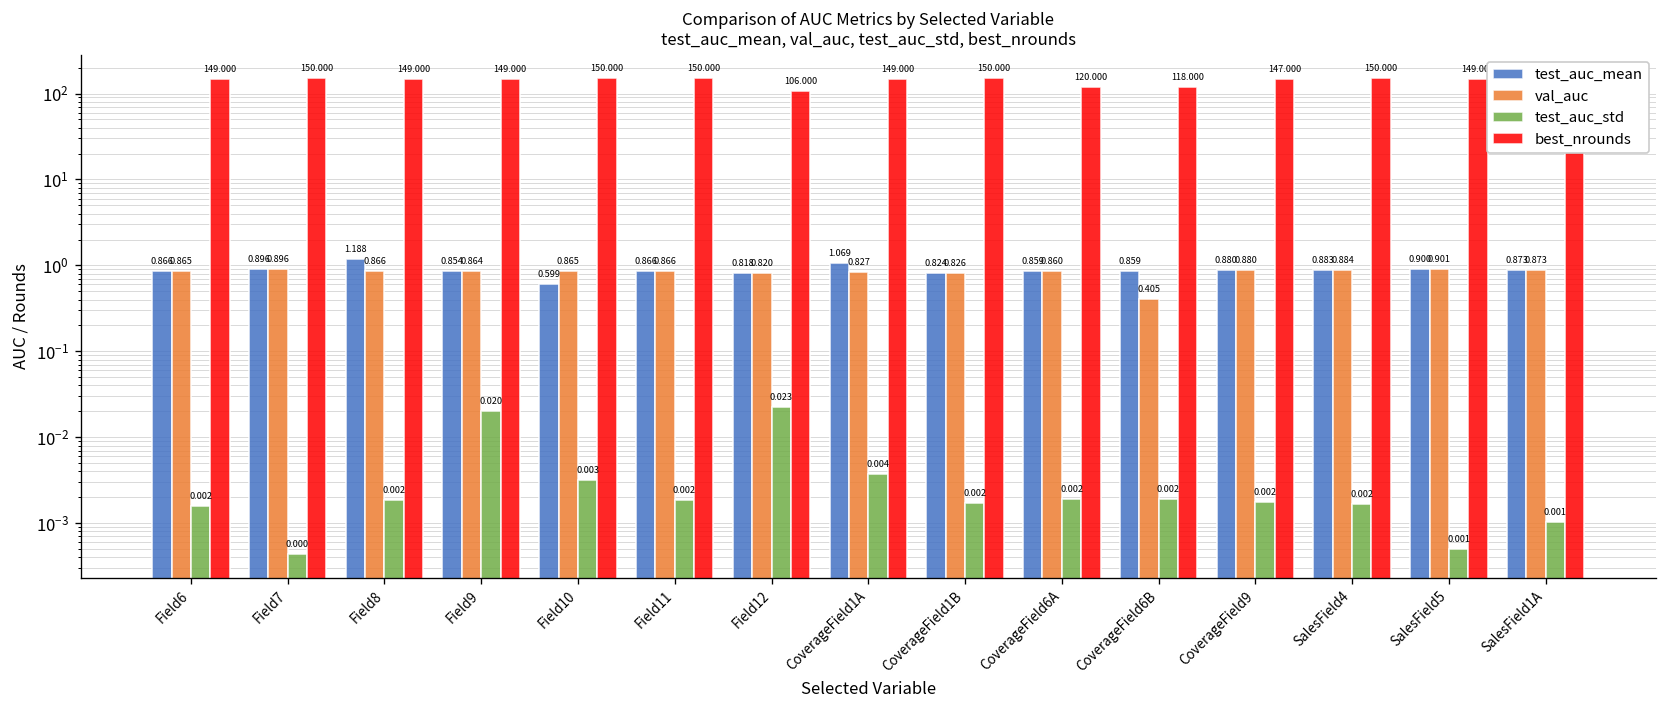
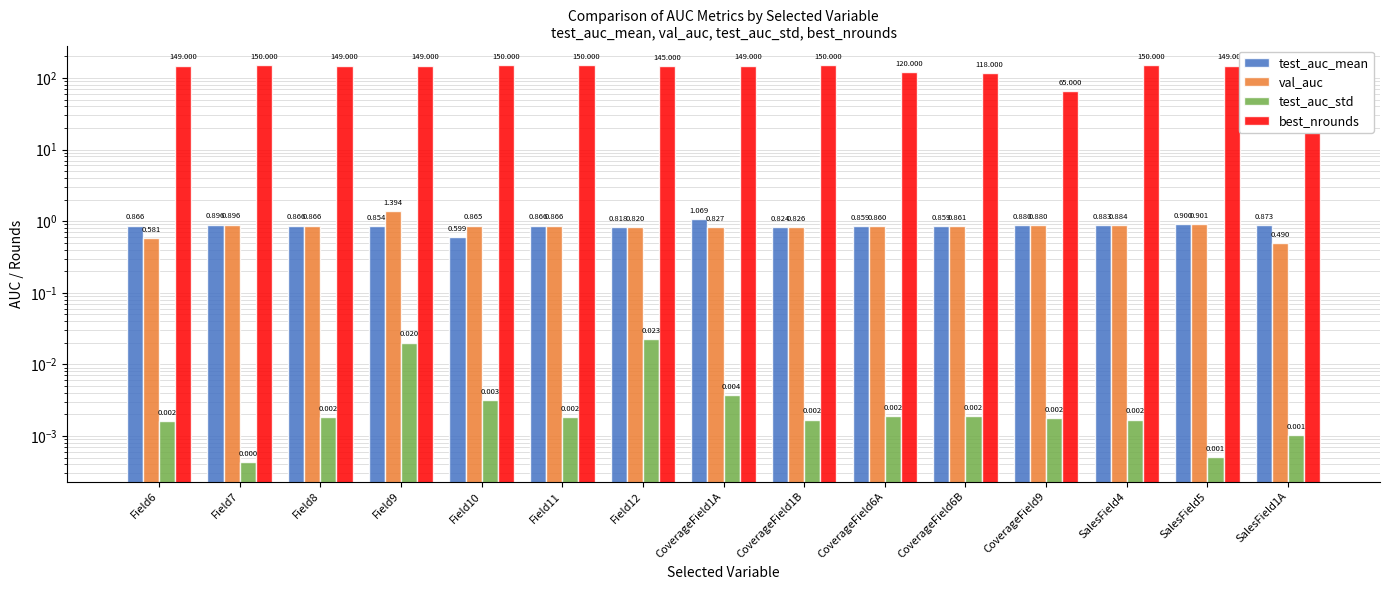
val_auc, Field6: 0.865 -> 0.581
test_auc_mean, Field8: 1.188 -> 0.866
val_auc, Field9: 0.864 -> 1.394
best_nrounds, Field12: 106.000 -> 145.000
val_auc, CoverageField6B: 0.405 -> 0.861
best_nrounds, CoverageField9: 147.000 -> 65.000
val_auc, SalesField1A: 0.873 -> 0.490
